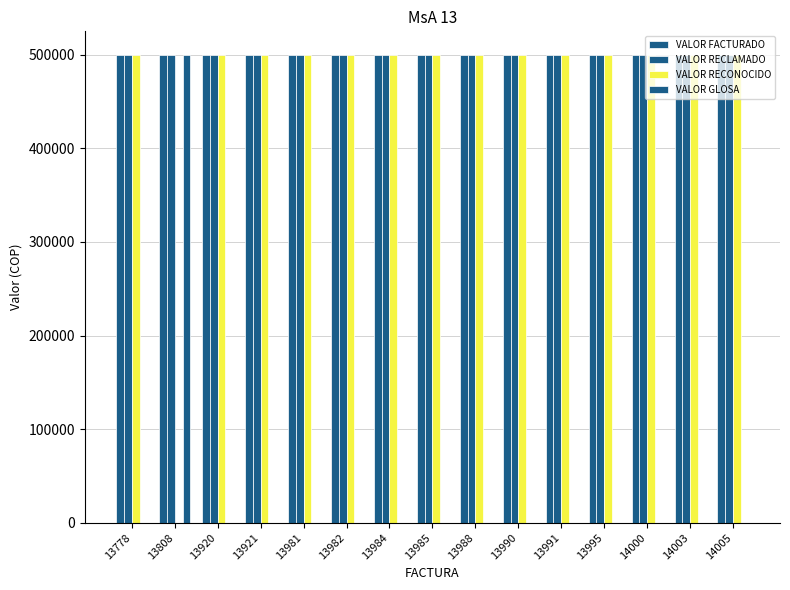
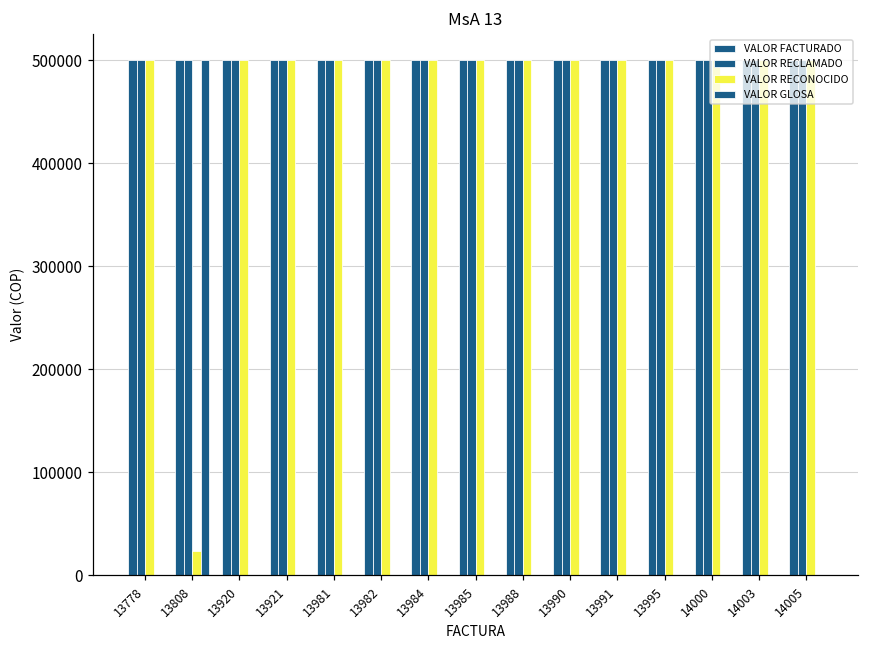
VALOR RECONOCIDO, 13808: 0 -> 20000
